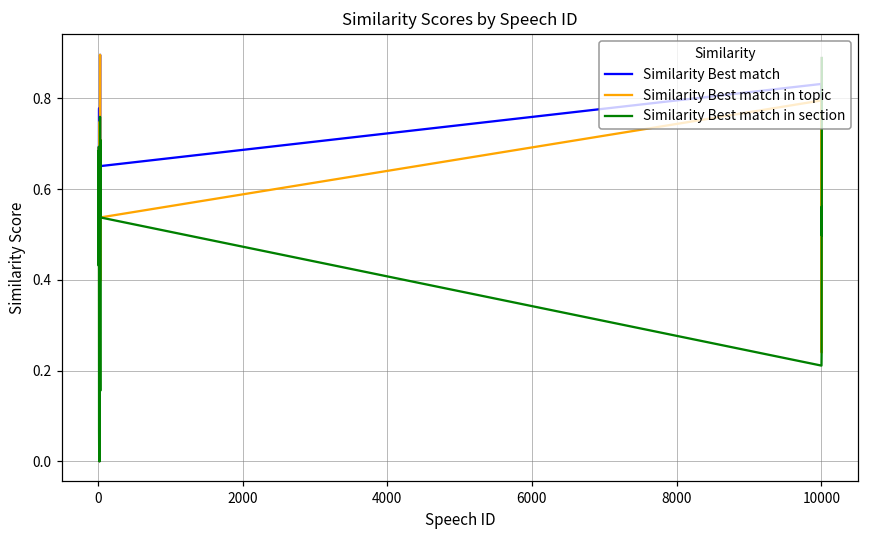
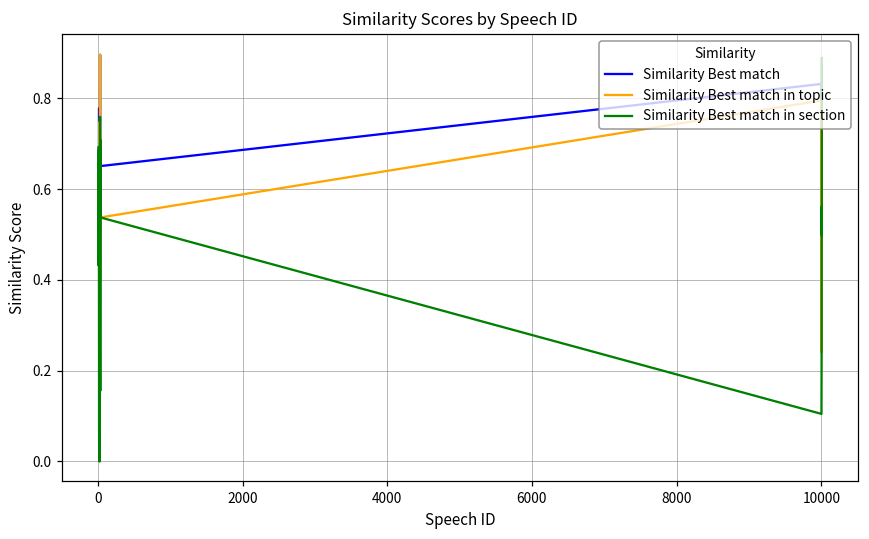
Similarity Best match in section, 10000: 0.21 -> 0.10
